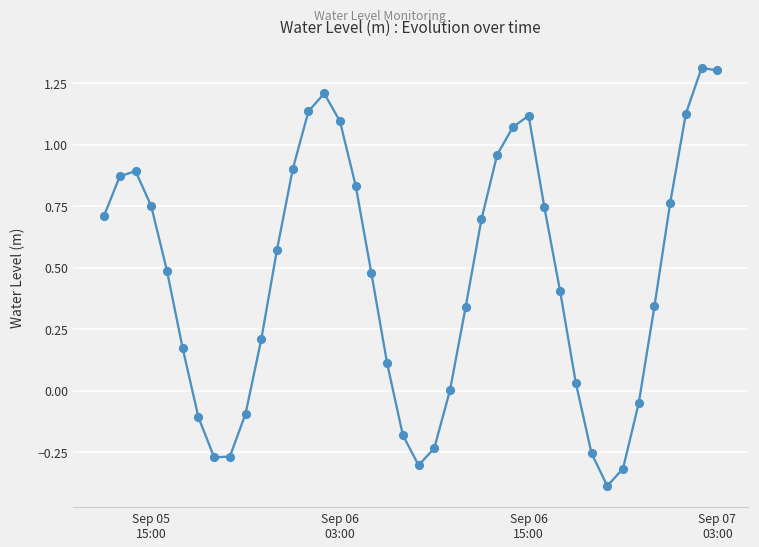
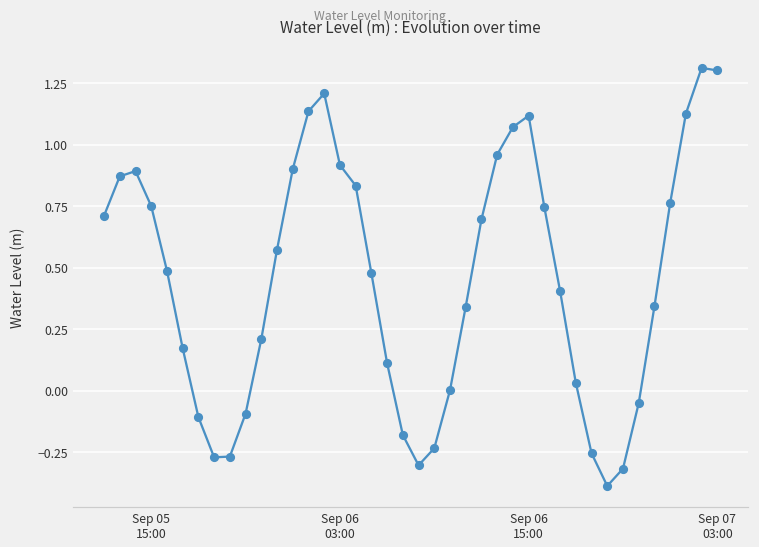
Sep 06 03:00: 1.10 -> 0.92
